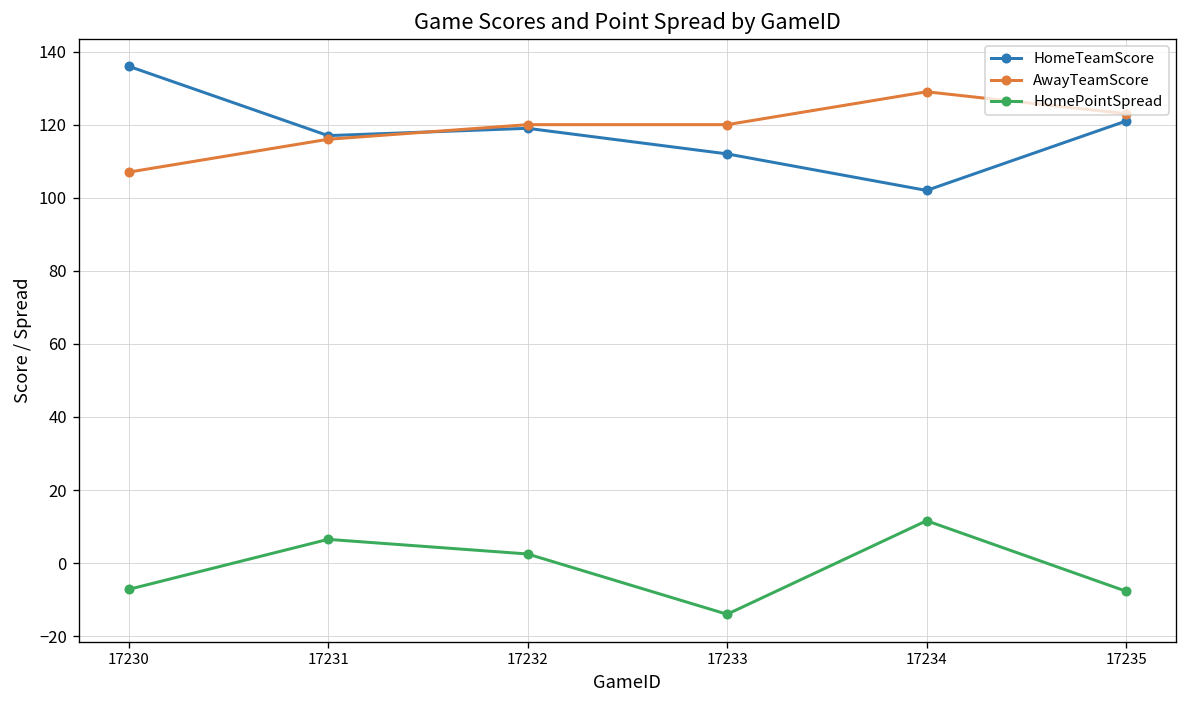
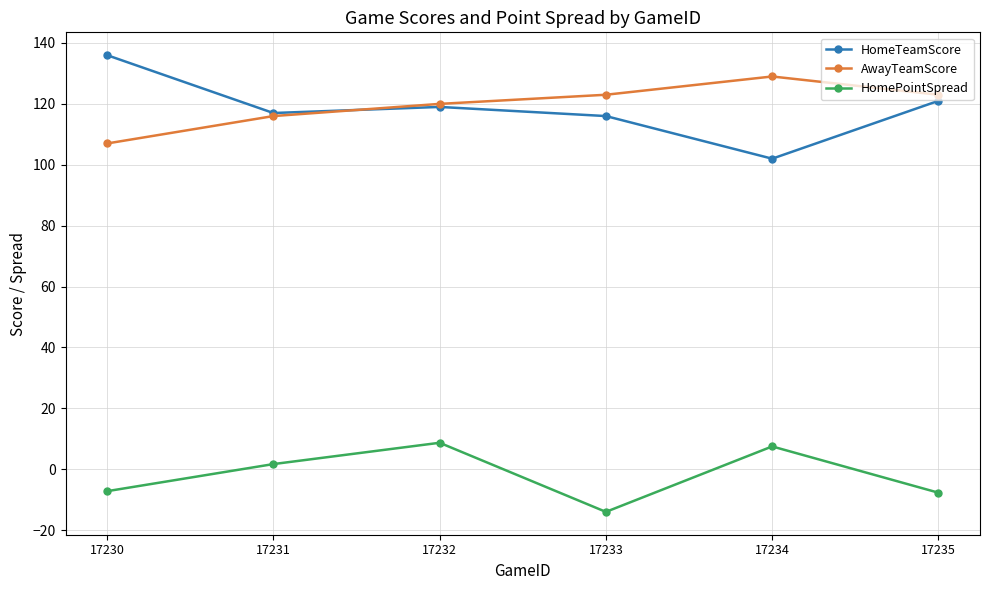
HomePointSpread, 17231: 7 -> 2
HomePointSpread, 17232: 3 -> 9
HomeTeamScore, 17233: 112 -> 116
AwayTeamScore, 17233: 120 -> 123
HomePointSpread, 17234: 12 -> 8
